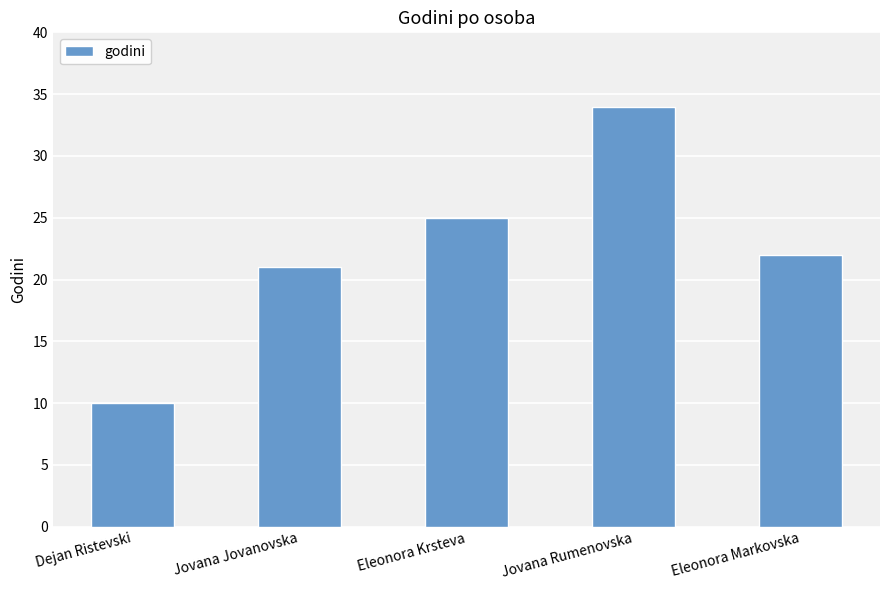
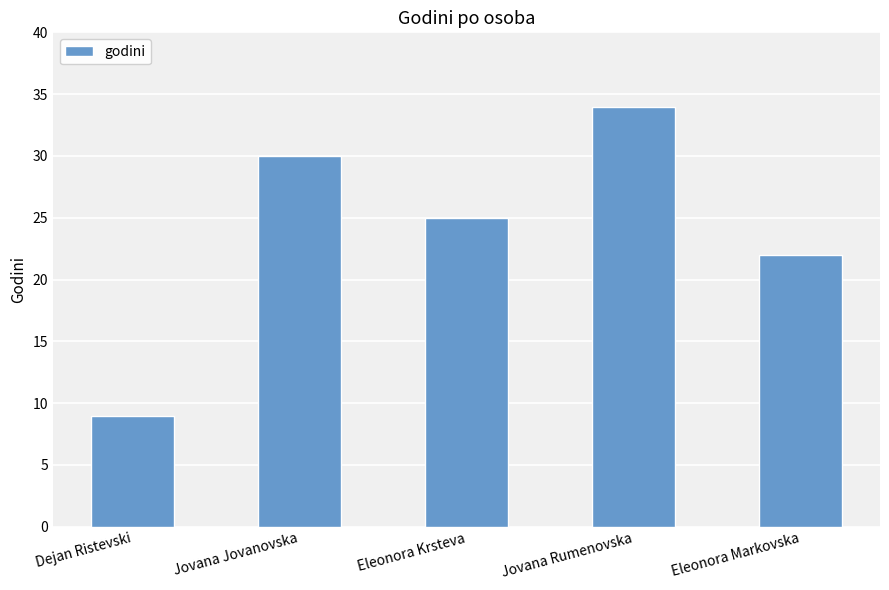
Dejan Ristevski: 10 -> 9
Jovana Jovanovska: 21 -> 30
